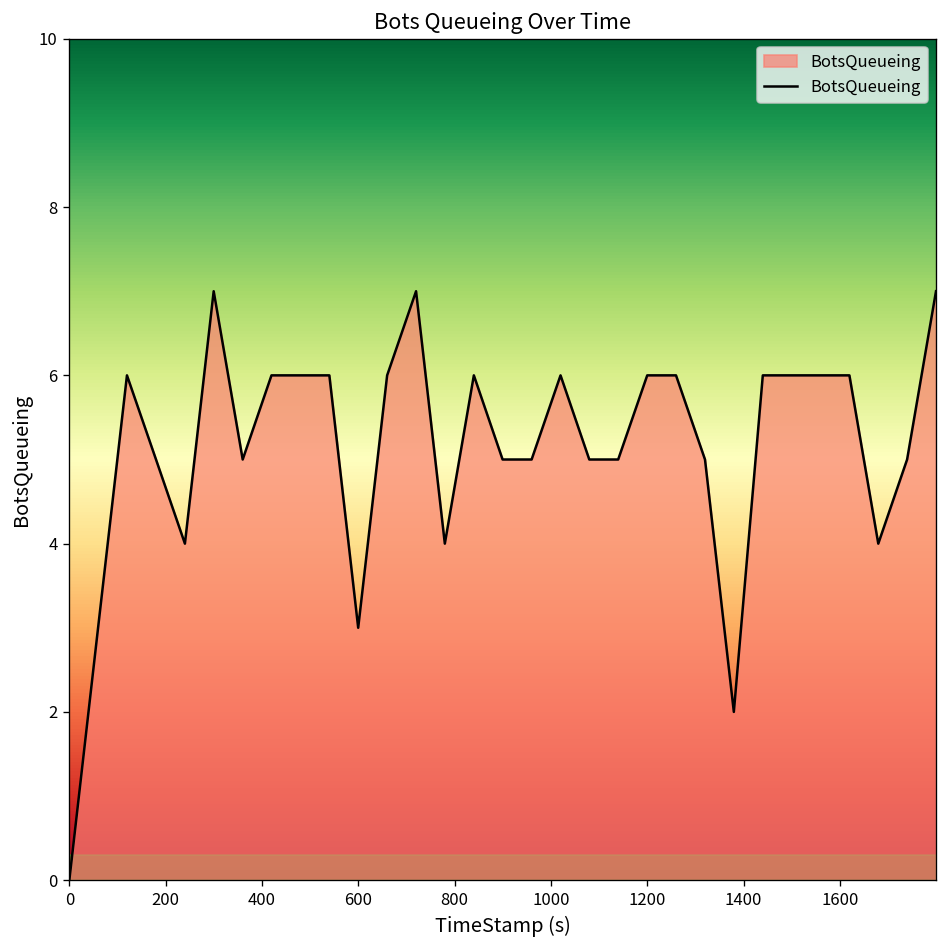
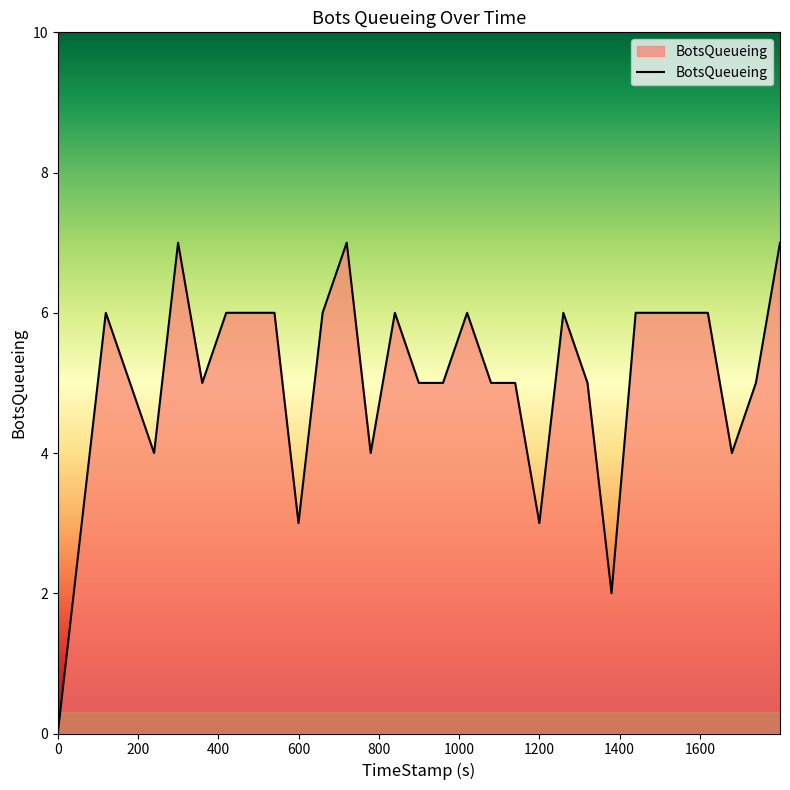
1200: 6 -> 3
